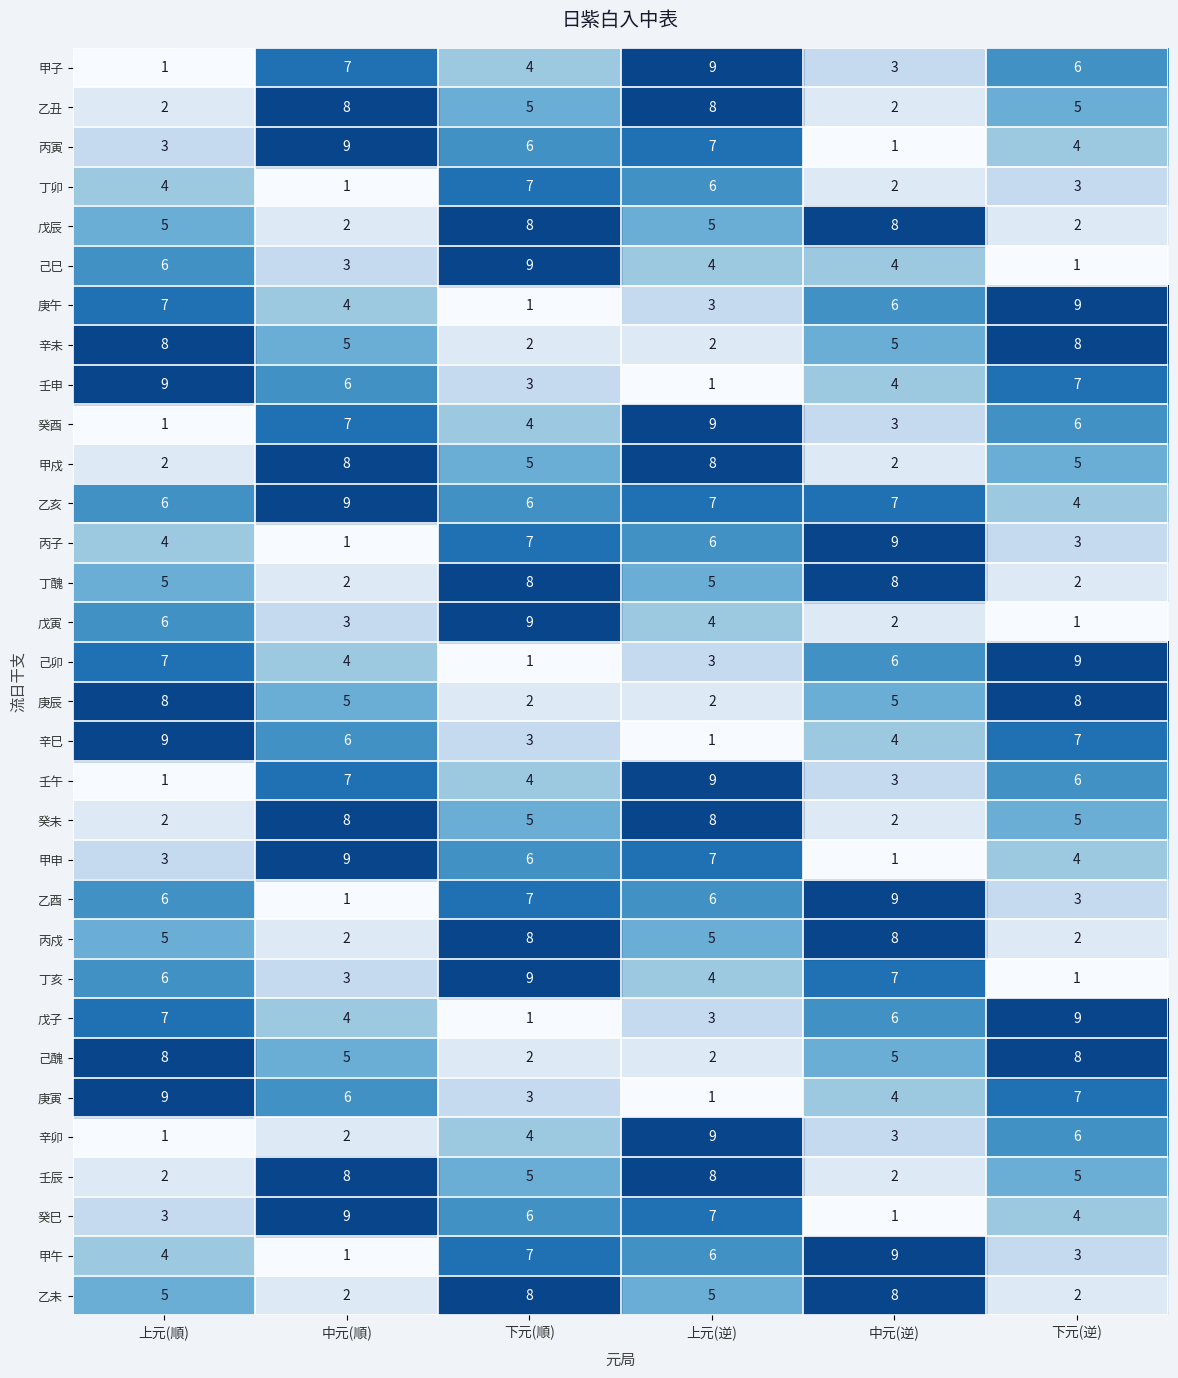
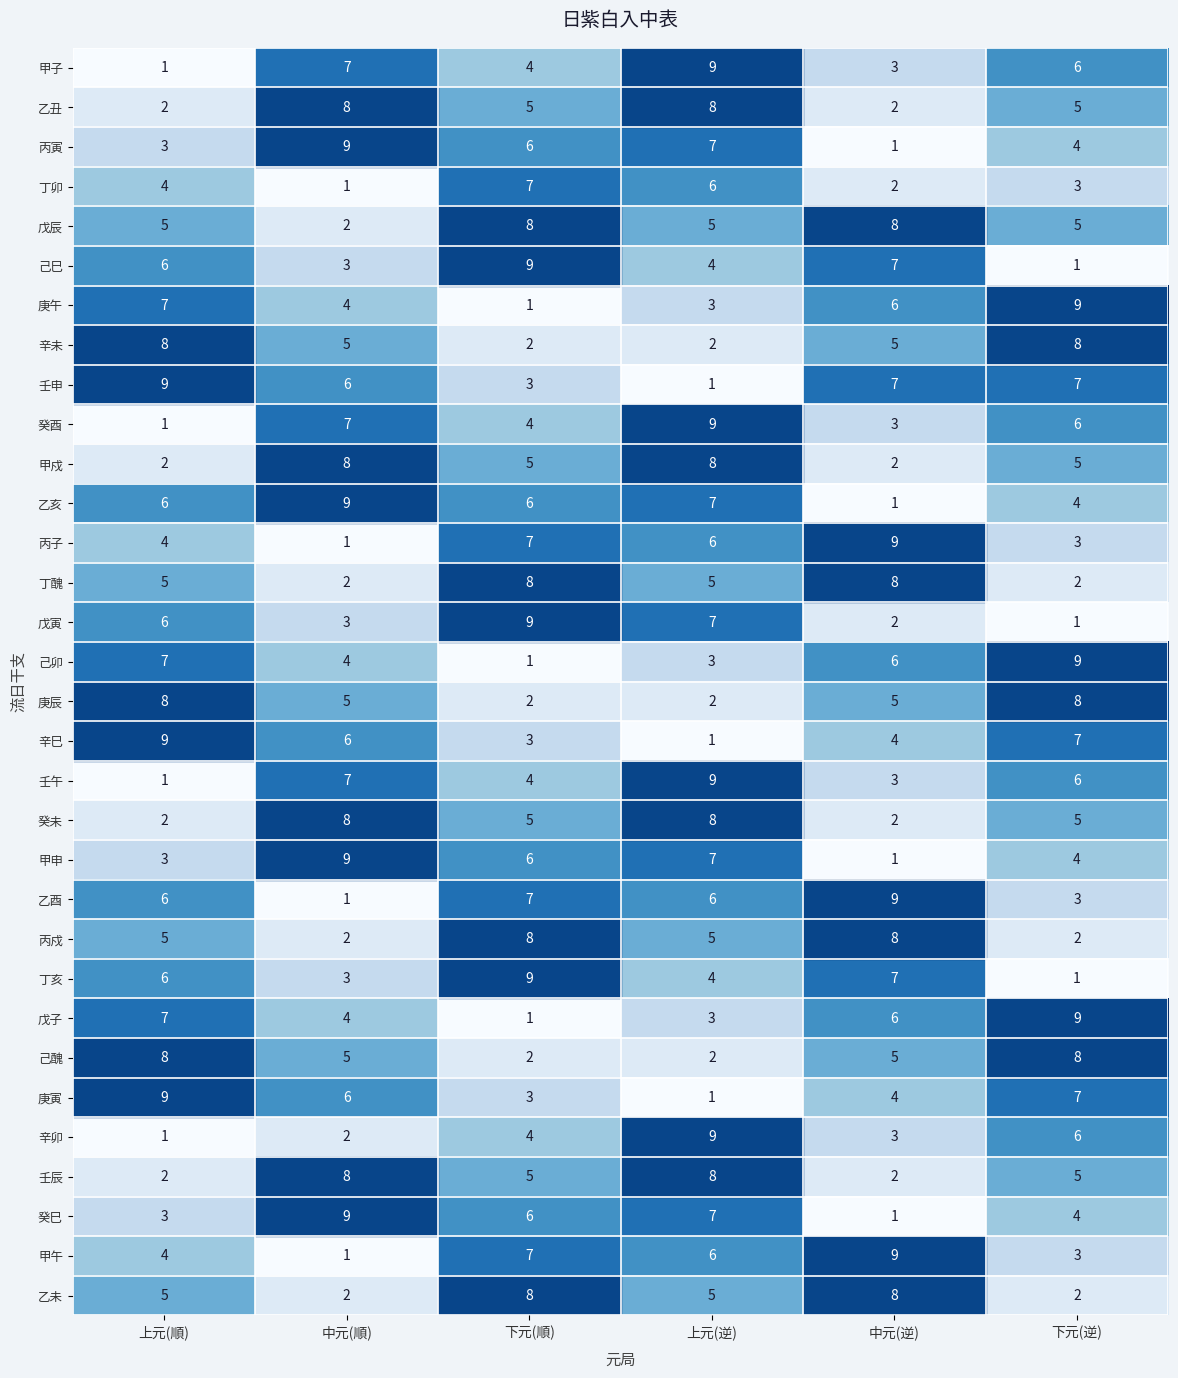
戊辰, 下元(逆): 2 -> 5
己巳, 中元(逆): 4 -> 7
壬申, 中元(逆): 4 -> 7
乙亥, 中元(逆): 7 -> 1
戊寅, 上元(逆): 4 -> 7
